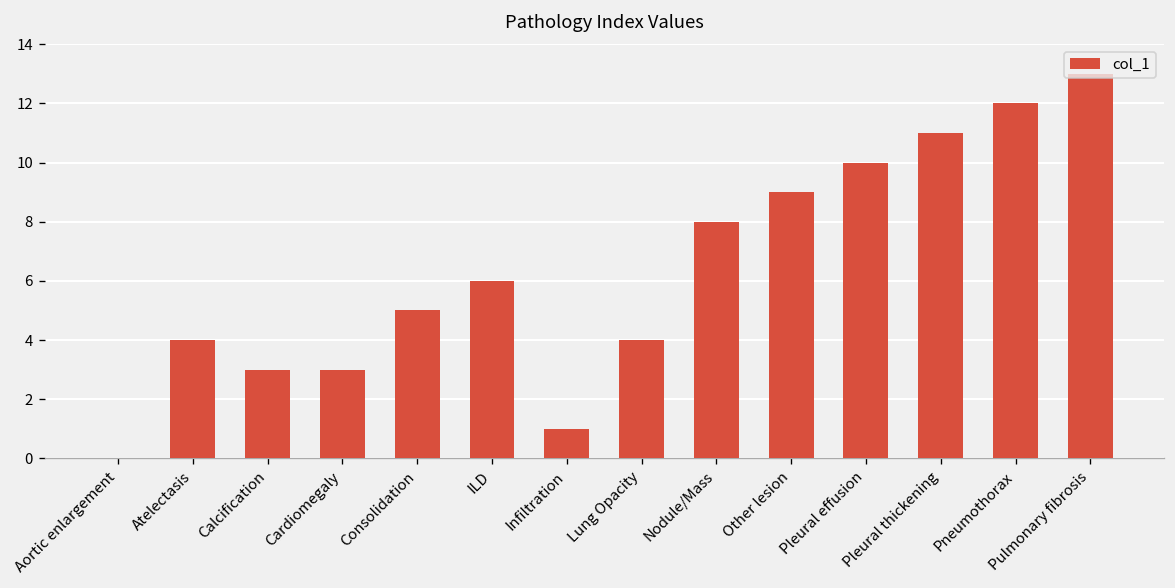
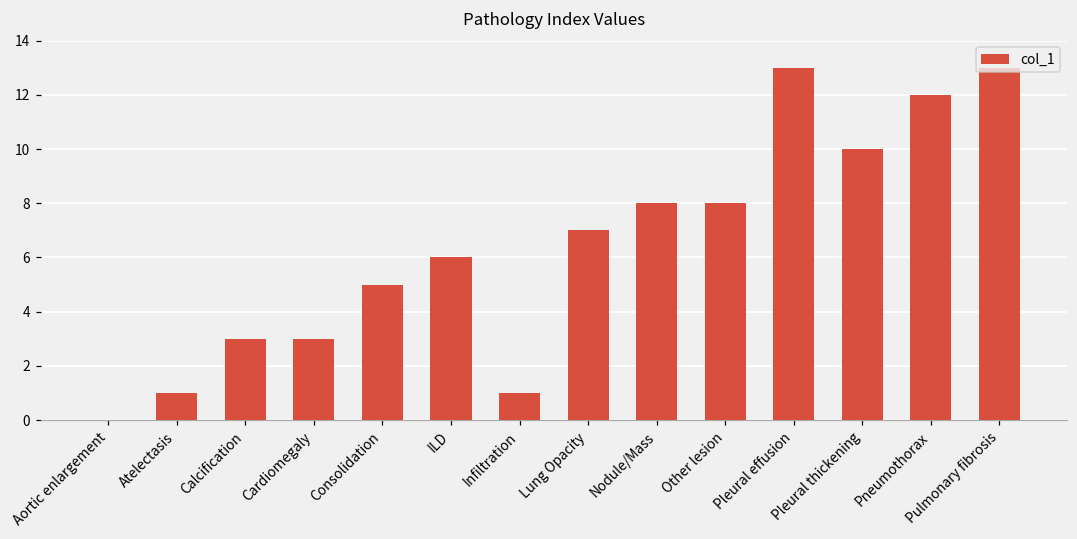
Atelectasis: 4 -> 1
Lung Opacity: 4 -> 7
Other lesion: 9 -> 8
Pleural effusion: 10 -> 13
Pleural thickening: 11 -> 10
